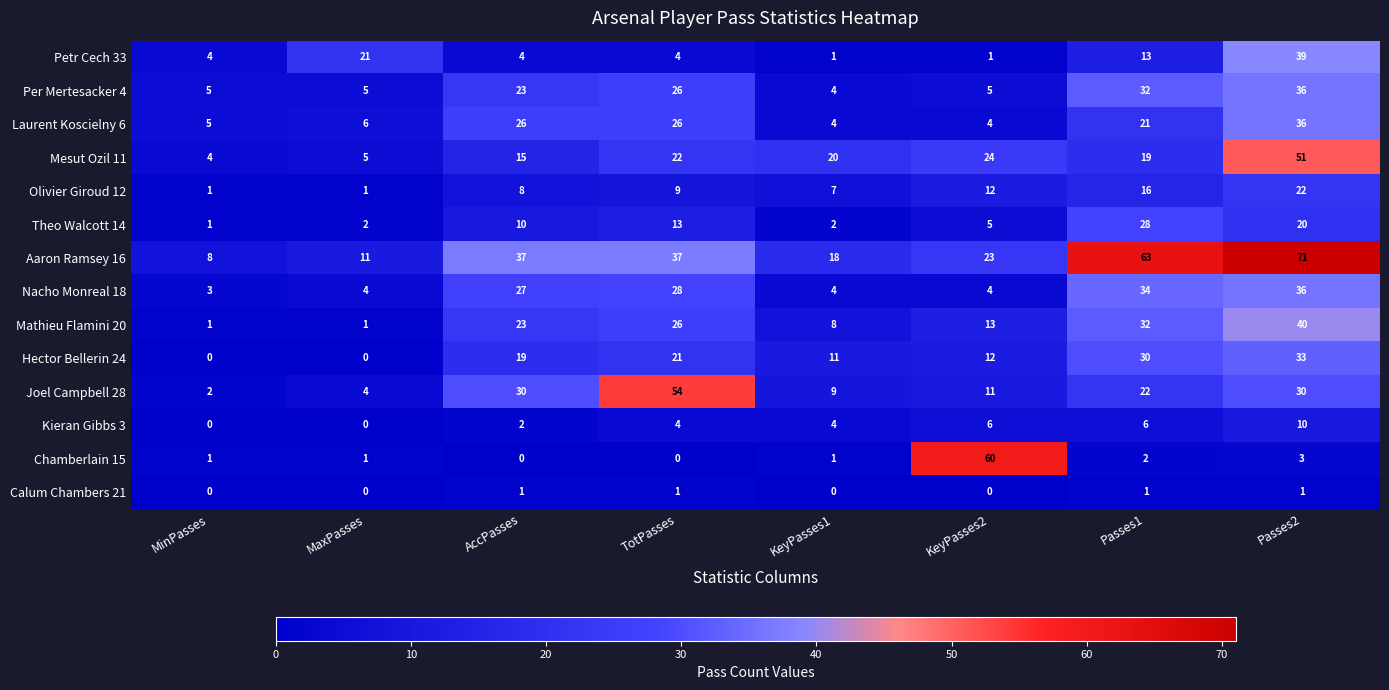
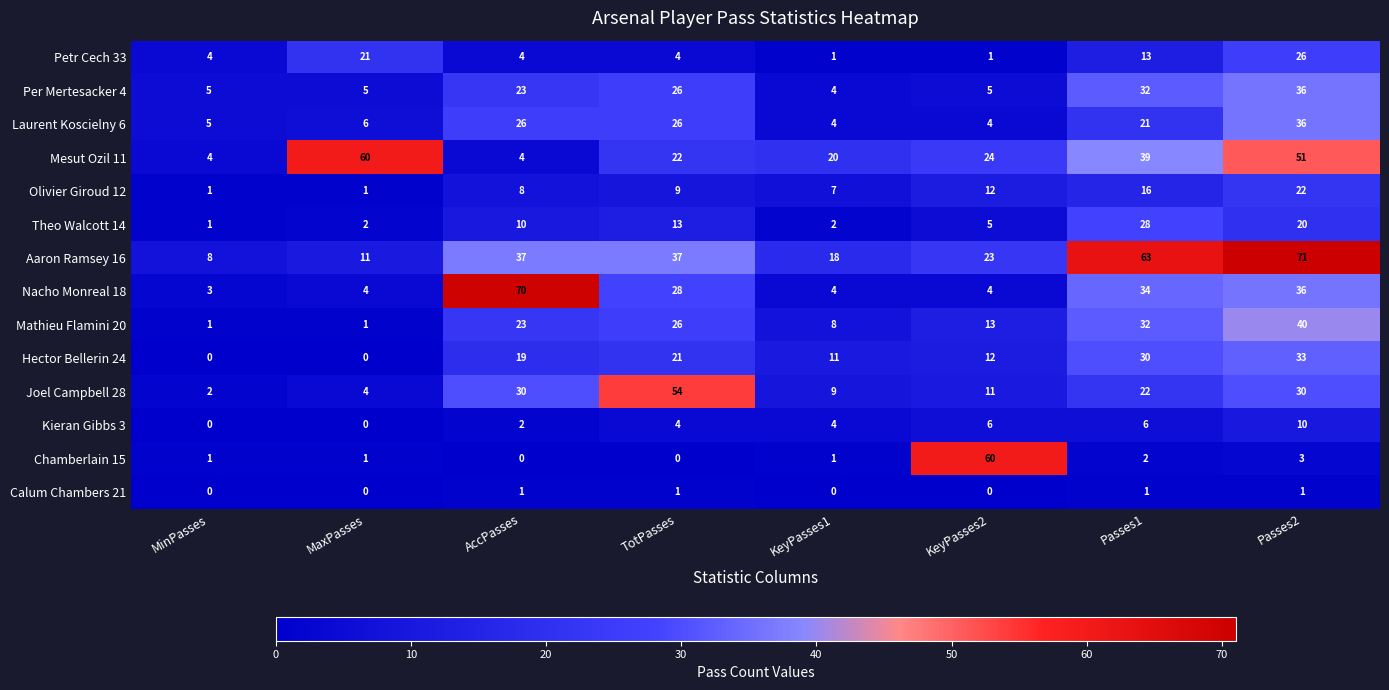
Petr Cech 33, Passes2: 39 -> 26
Mesut Ozil 11, MaxPasses: 5 -> 60
Mesut Ozil 11, AccPasses: 15 -> 4
Mesut Ozil 11, Passes1: 19 -> 39
Nacho Monreal 18, AccPasses: 27 -> 70
